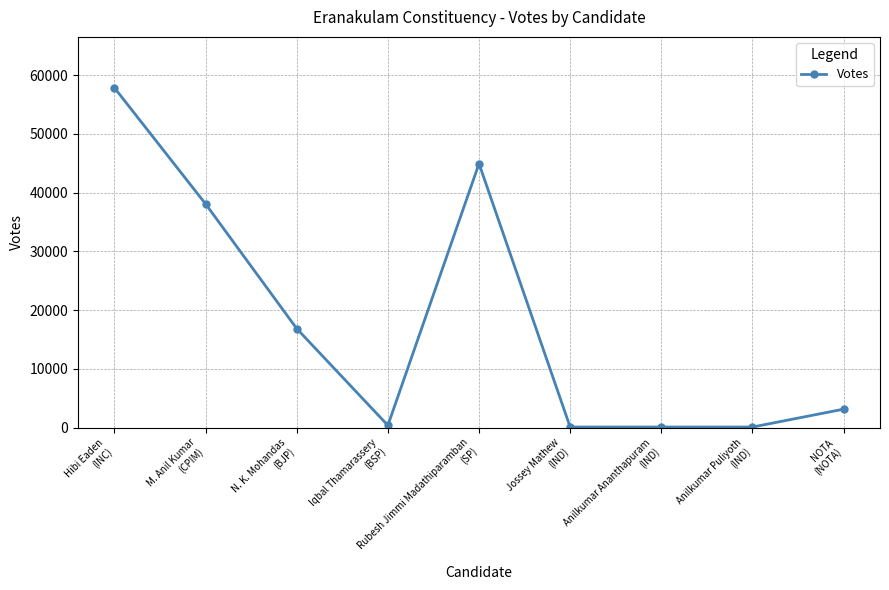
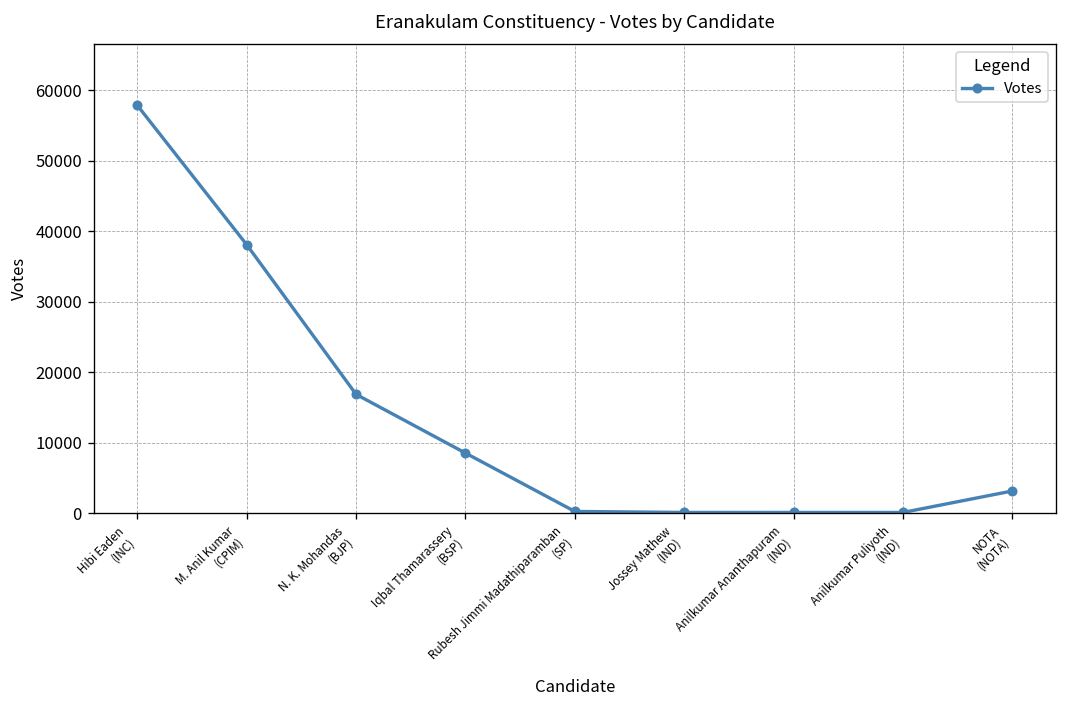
Iqbal Thamarassery (BSP): 0 -> 9000
Rubesh Jimmi Madathiparamban (SP): 45000 -> 0
